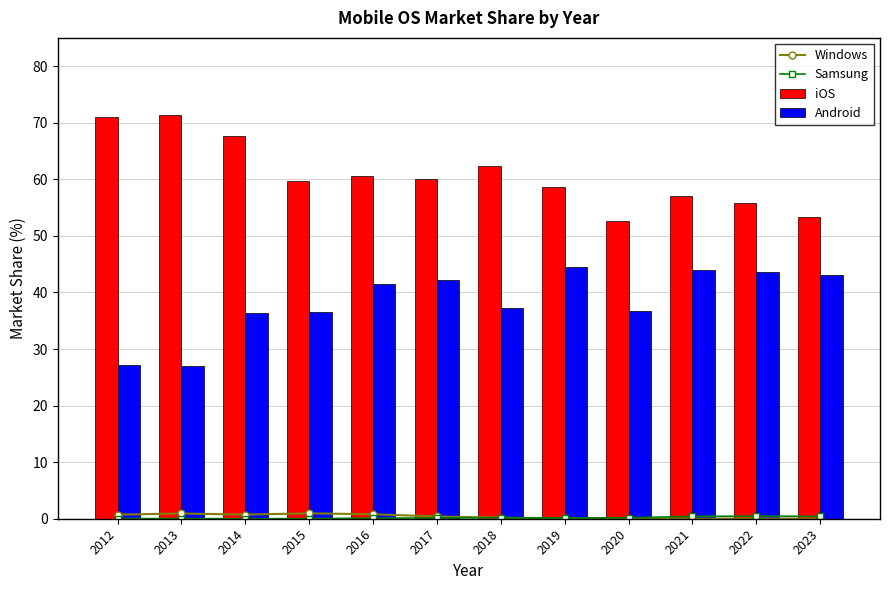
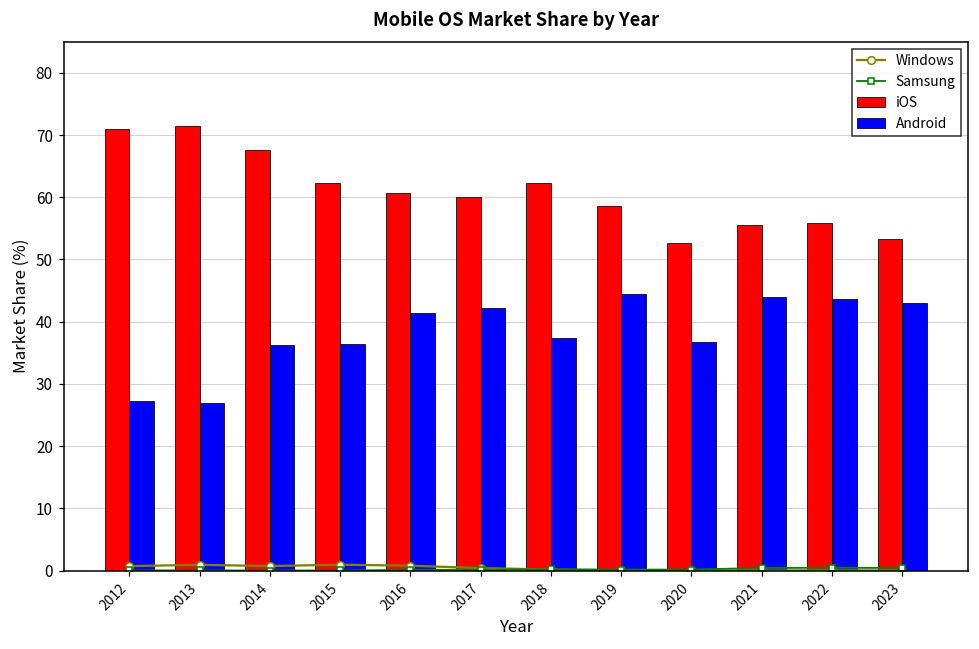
iOS, 2015: 60 -> 62
iOS, 2021: 57 -> 56
